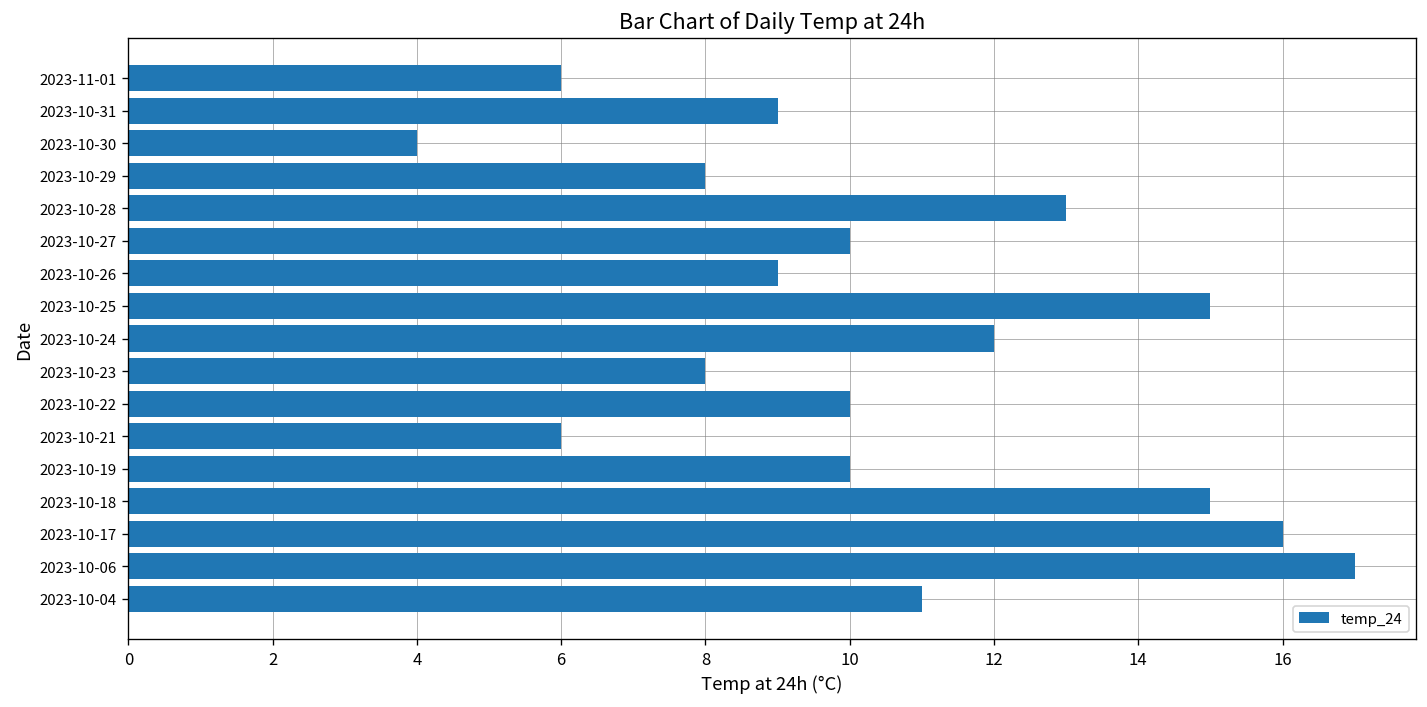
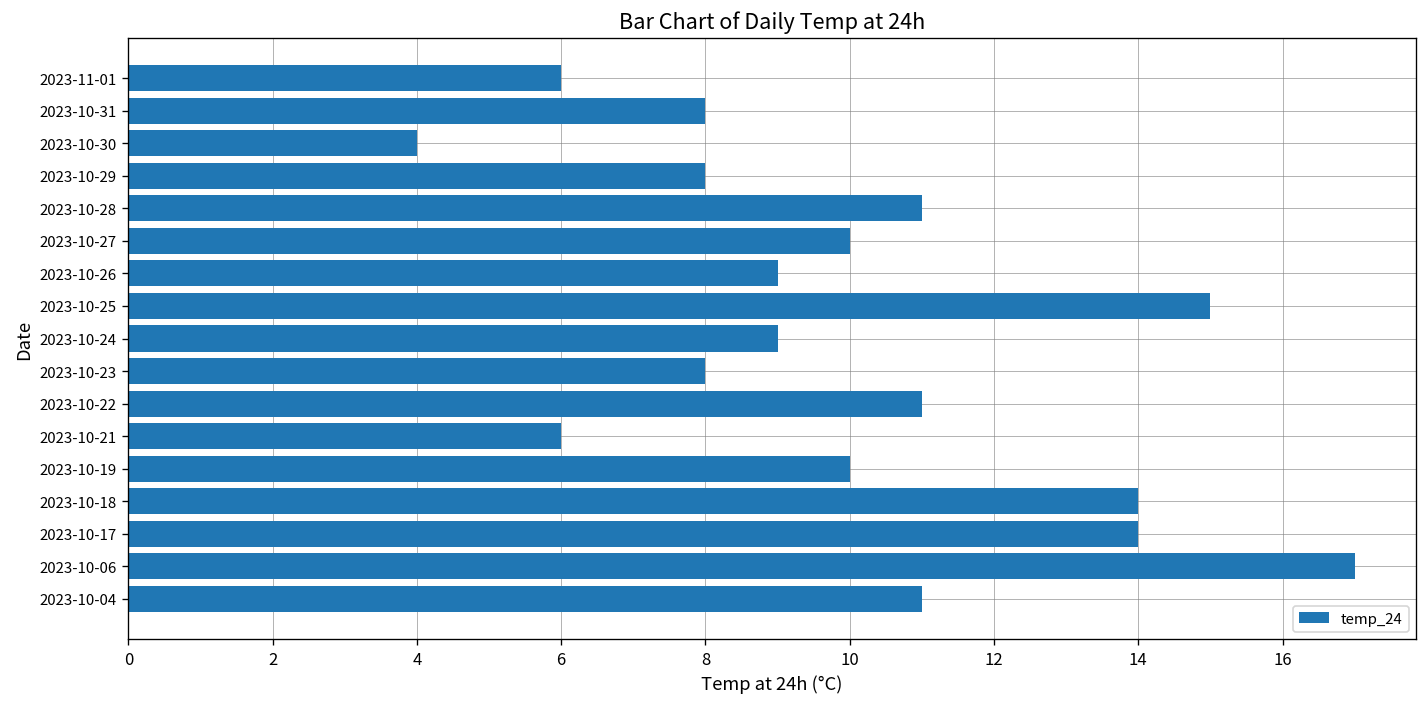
2023-10-31: 9 -> 8
2023-10-28: 13 -> 11
2023-10-24: 12 -> 9
2023-10-22: 10 -> 11
2023-10-18: 15 -> 14
2023-10-17: 16 -> 14
